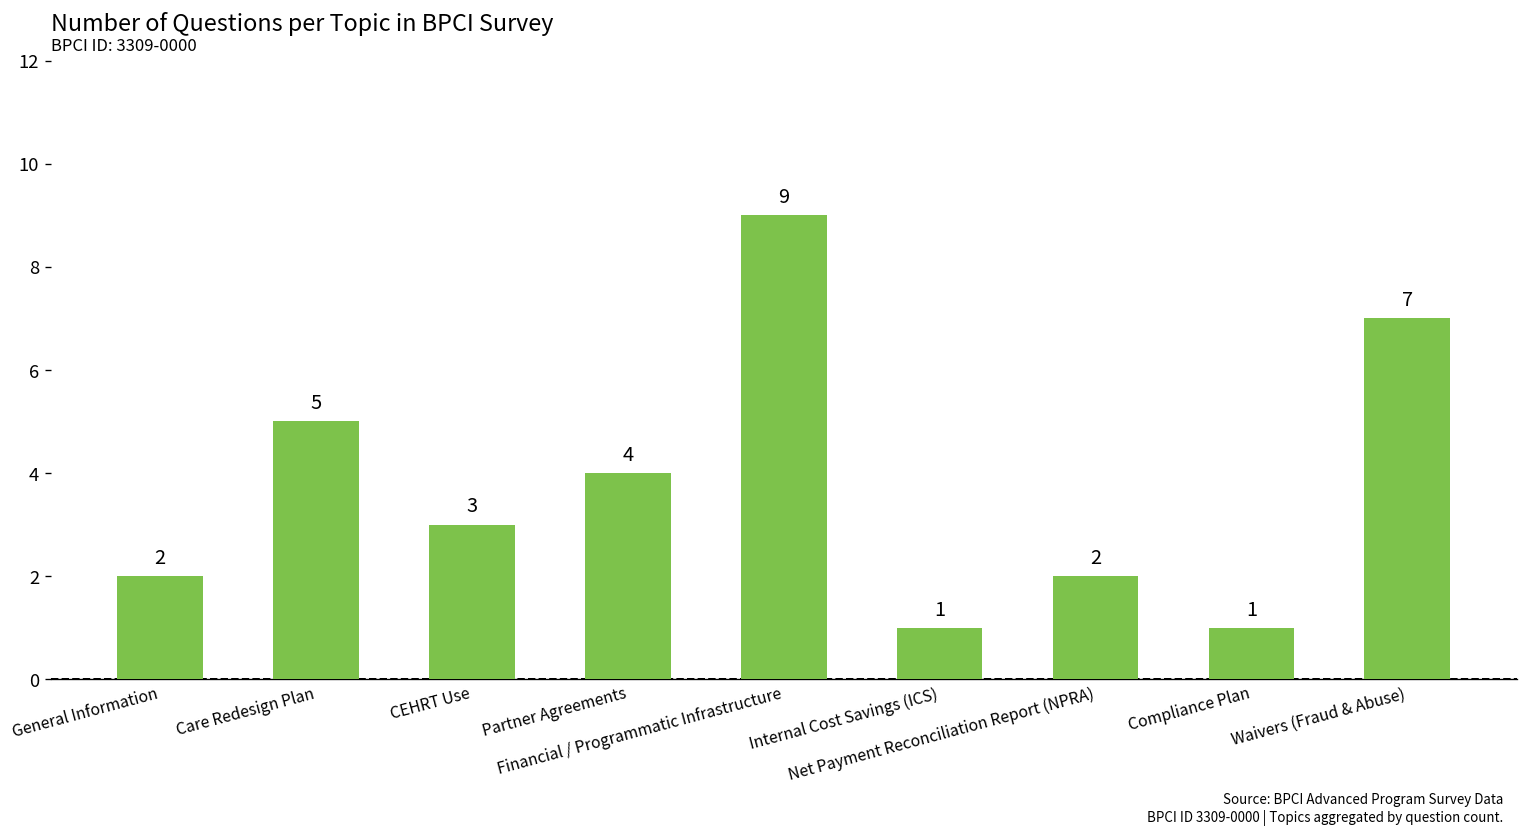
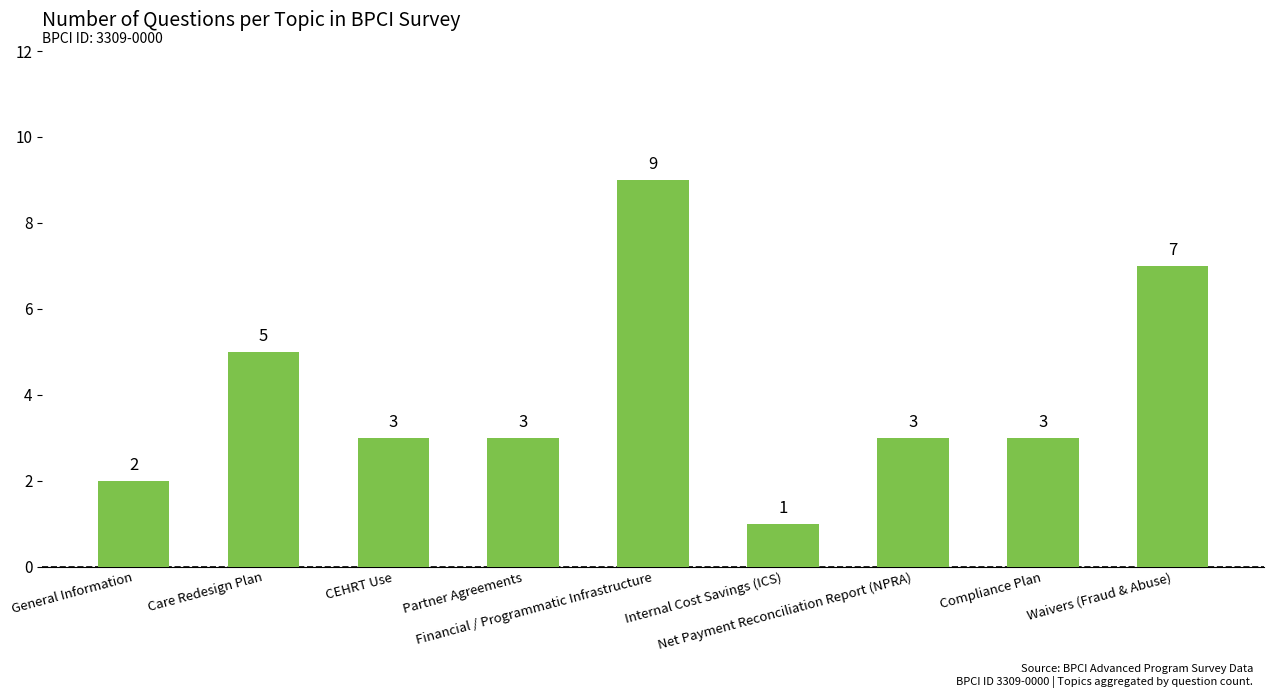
Partner Agreements: 4 -> 3
Net Payment Reconciliation Report (NPRA): 2 -> 3
Compliance Plan: 1 -> 3
